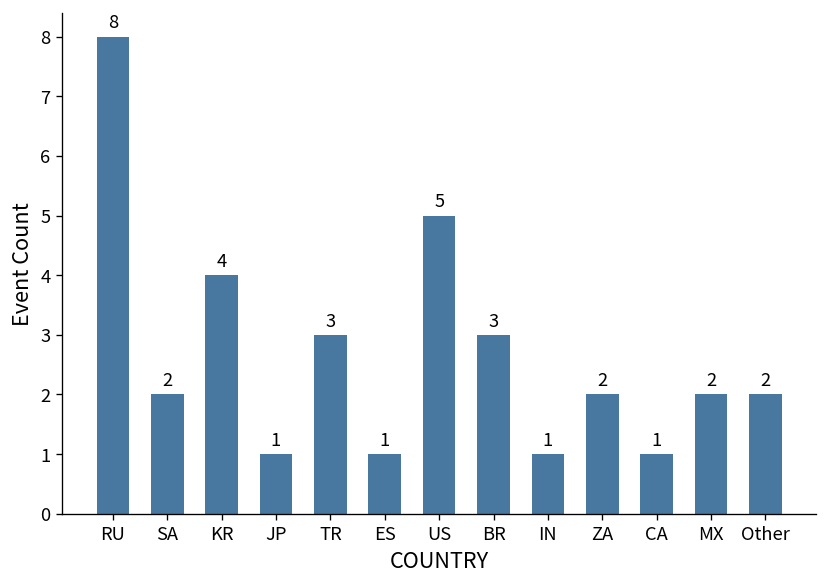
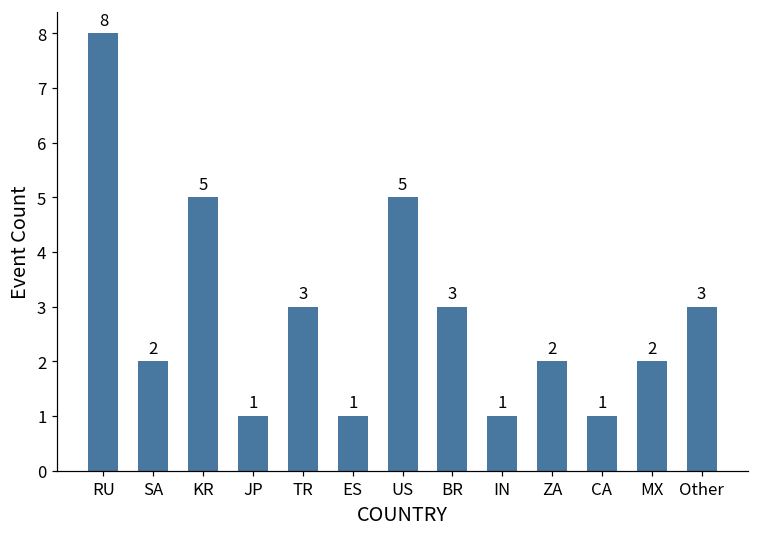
KR: 4 -> 5
Other: 2 -> 3
